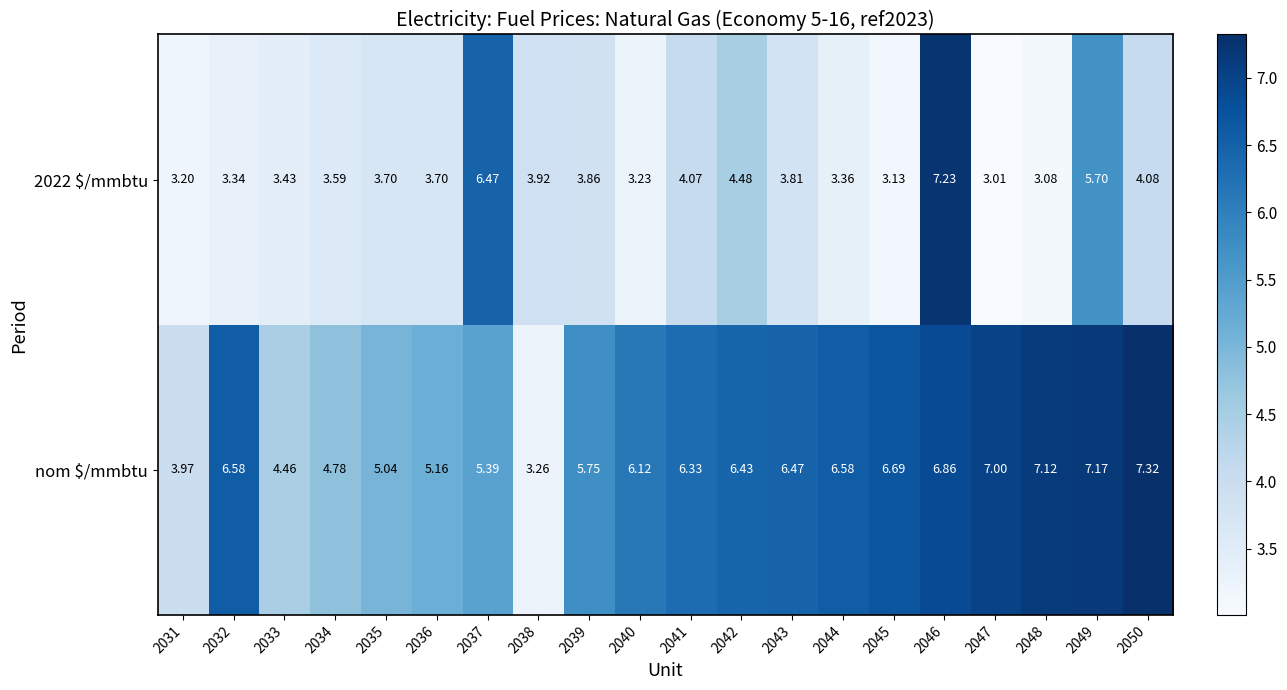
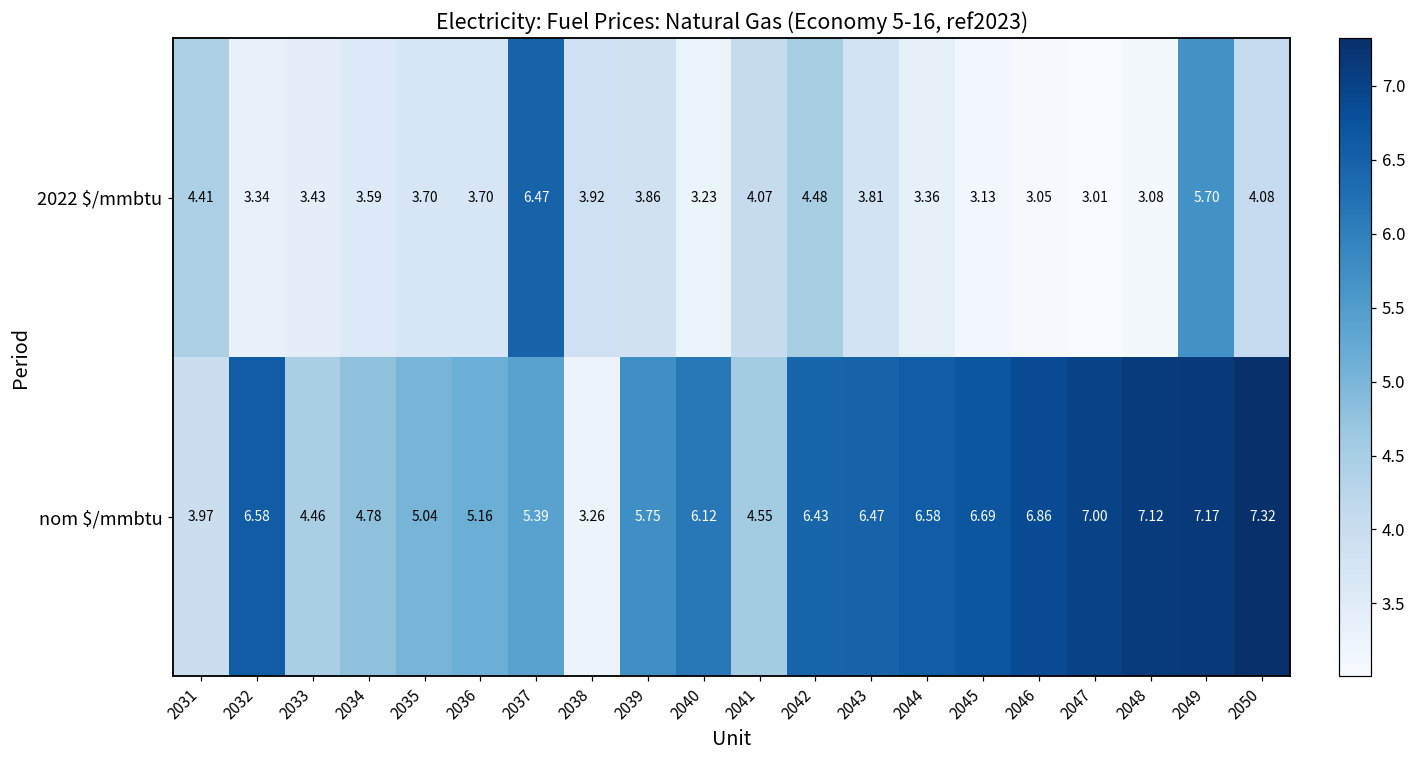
2022 $/mmbtu, 2031: 3.20 -> 4.41
2022 $/mmbtu, 2046: 7.23 -> 3.05
nom $/mmbtu, 2041: 6.33 -> 4.55
